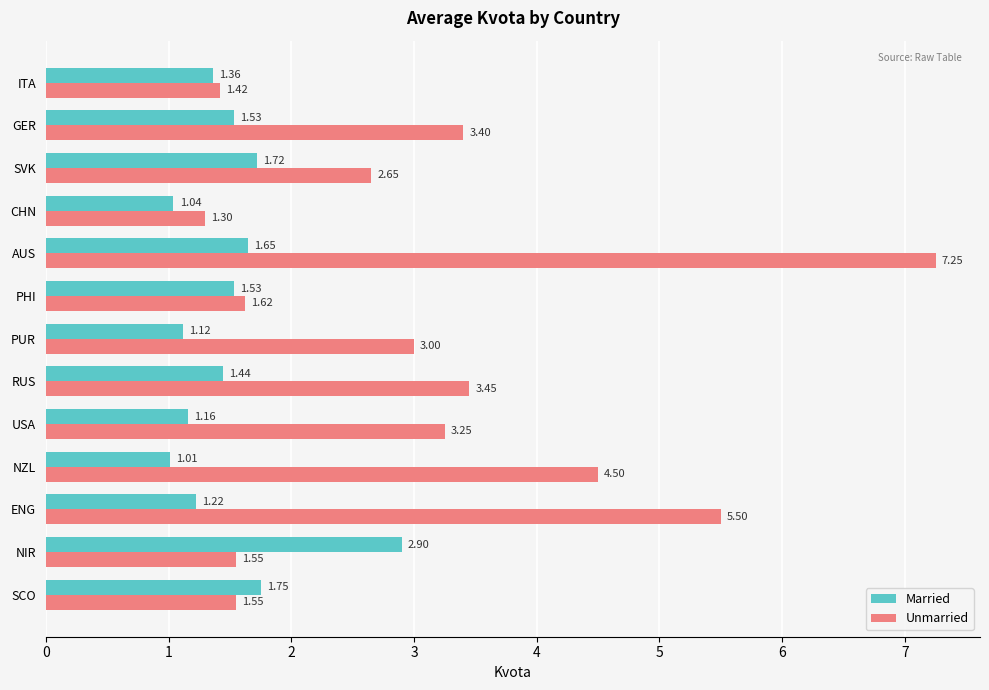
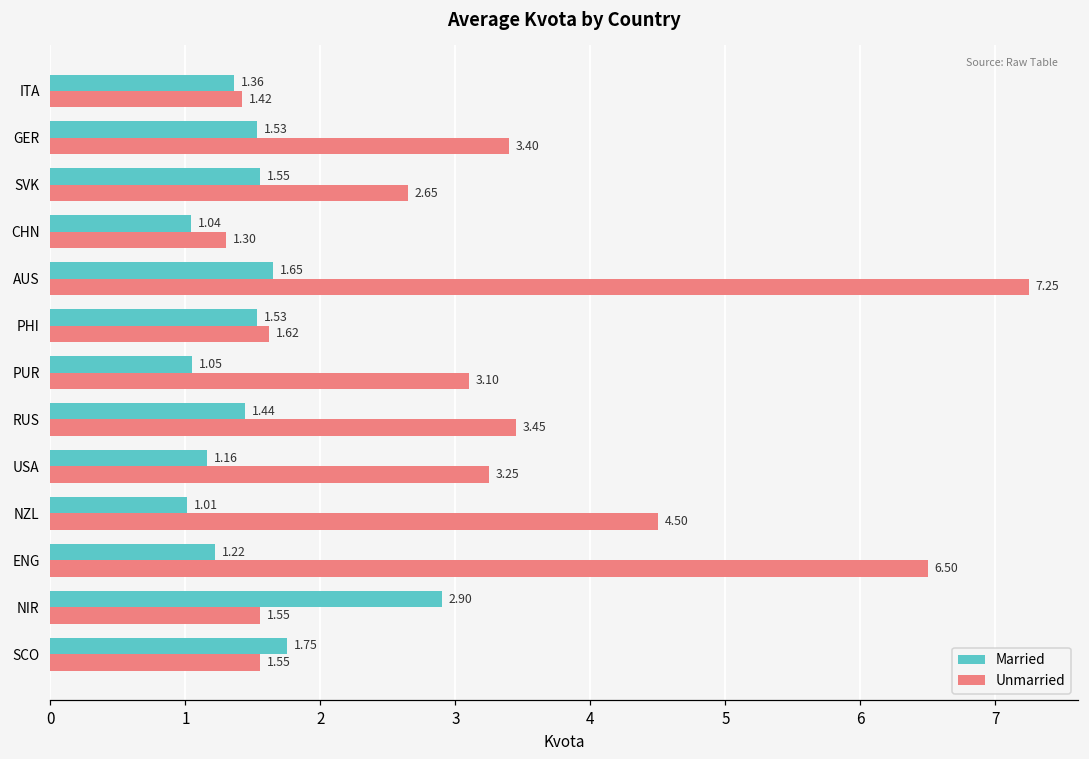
Married, SVK: 1.72 -> 1.55
Married, PUR: 1.12 -> 1.05
Unmarried, PUR: 3.00 -> 3.10
Unmarried, ENG: 5.50 -> 6.50
